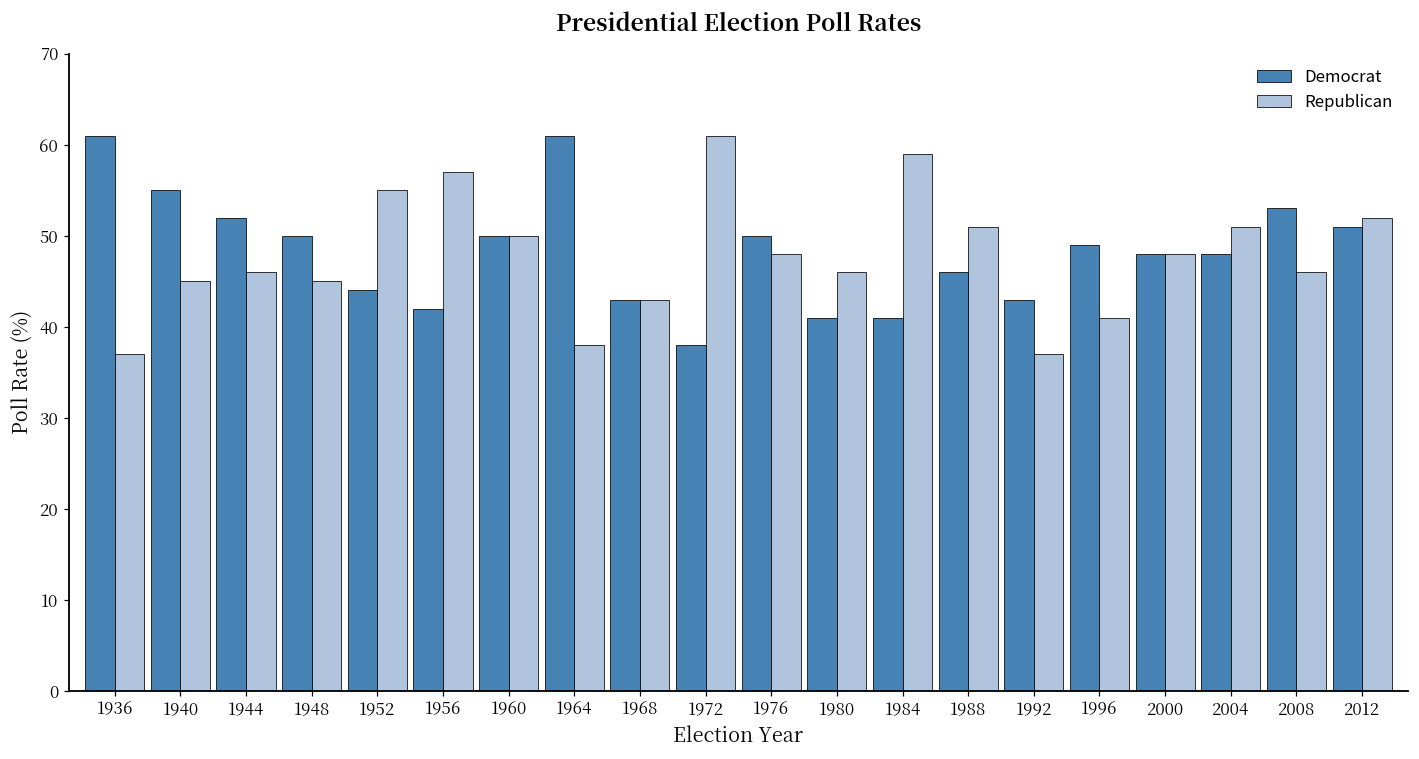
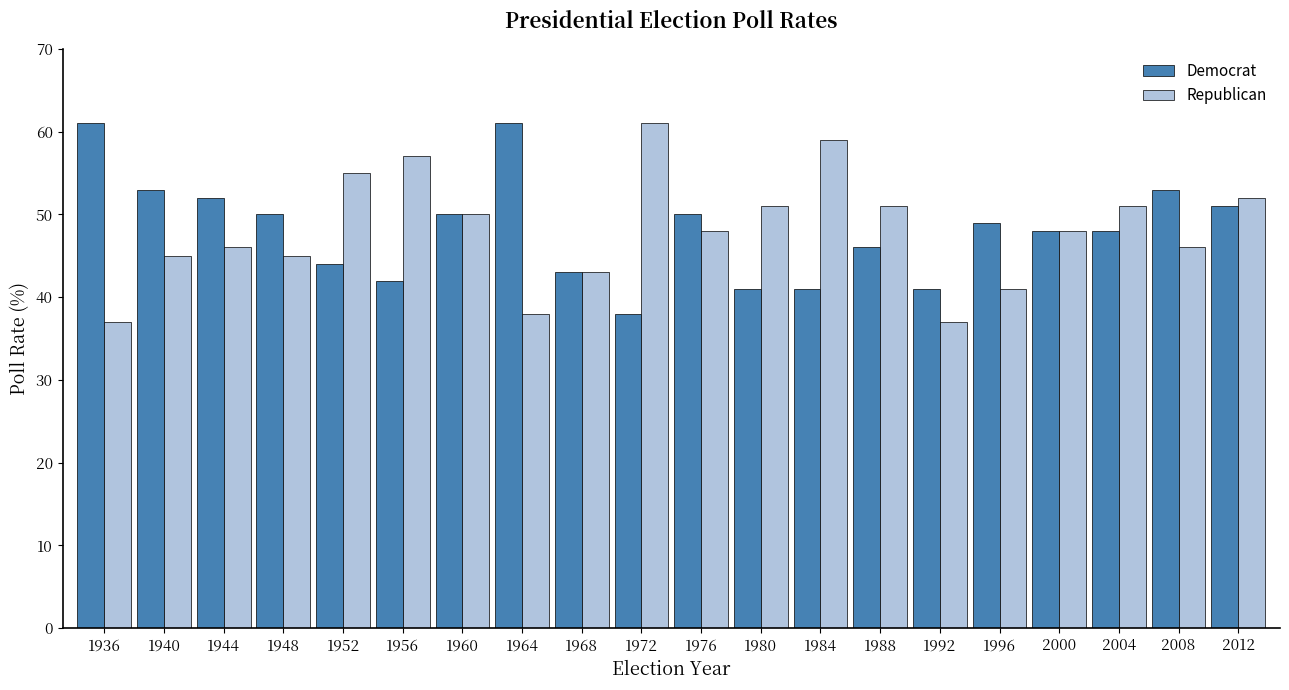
Democrat, 1940: 55 -> 53
Republican, 1980: 46 -> 51
Democrat, 1992: 43 -> 41
